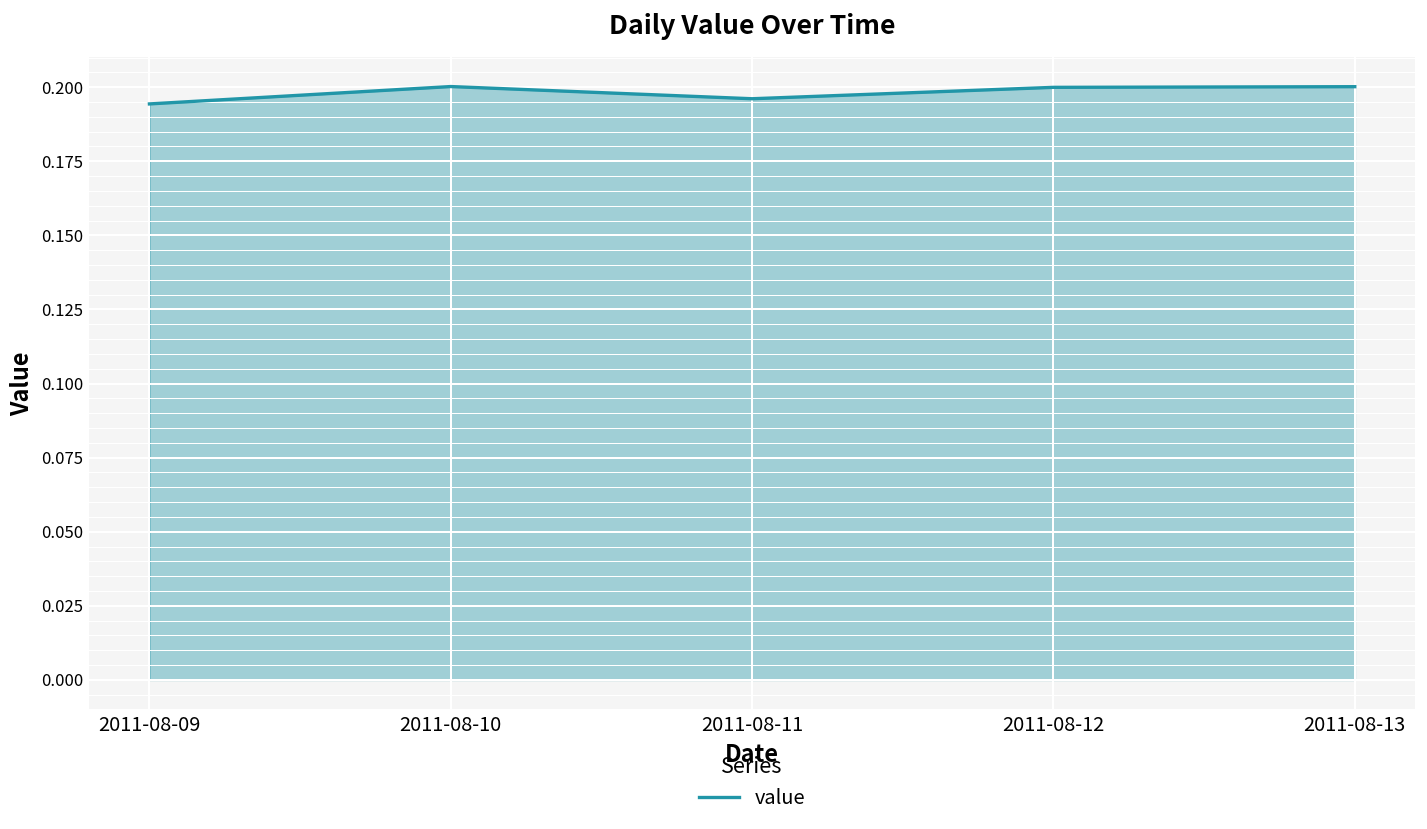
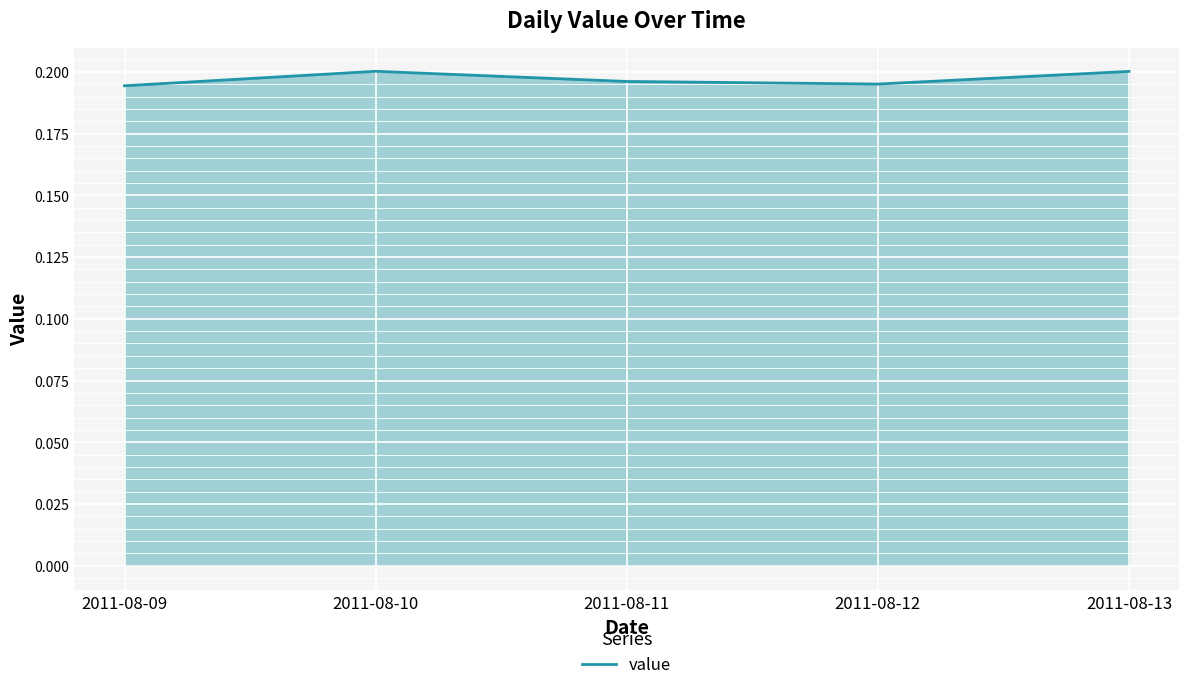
2011-08-12: 0.200 -> 0.195
